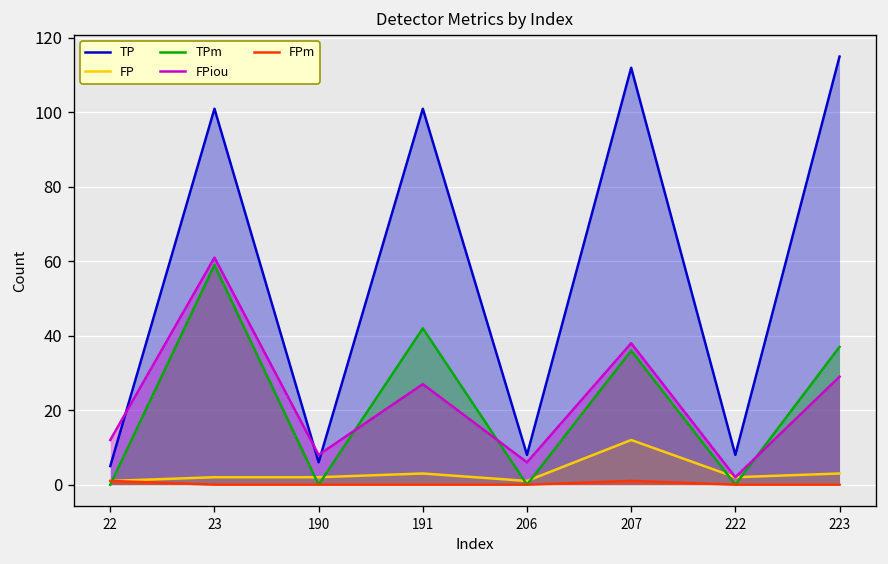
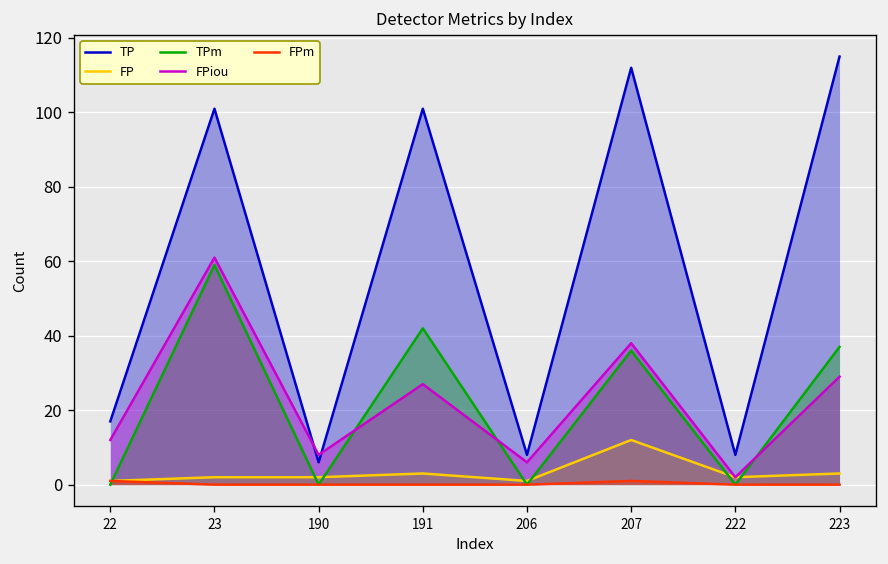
TP, 22: 5 -> 17
